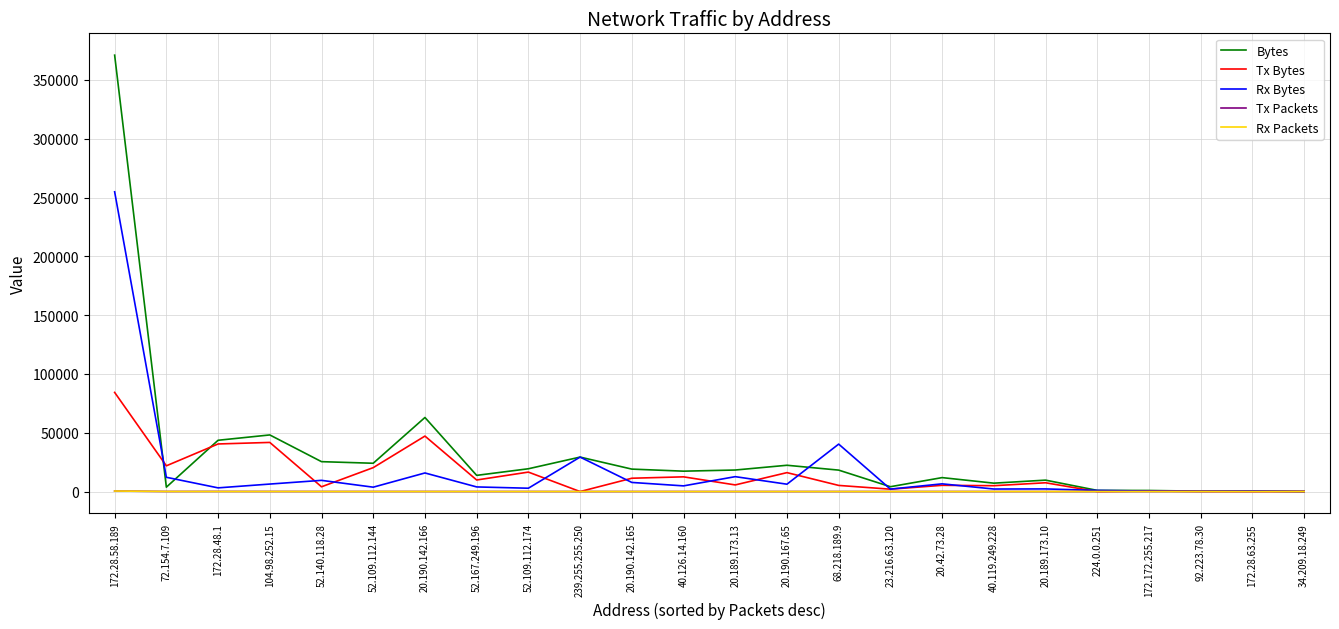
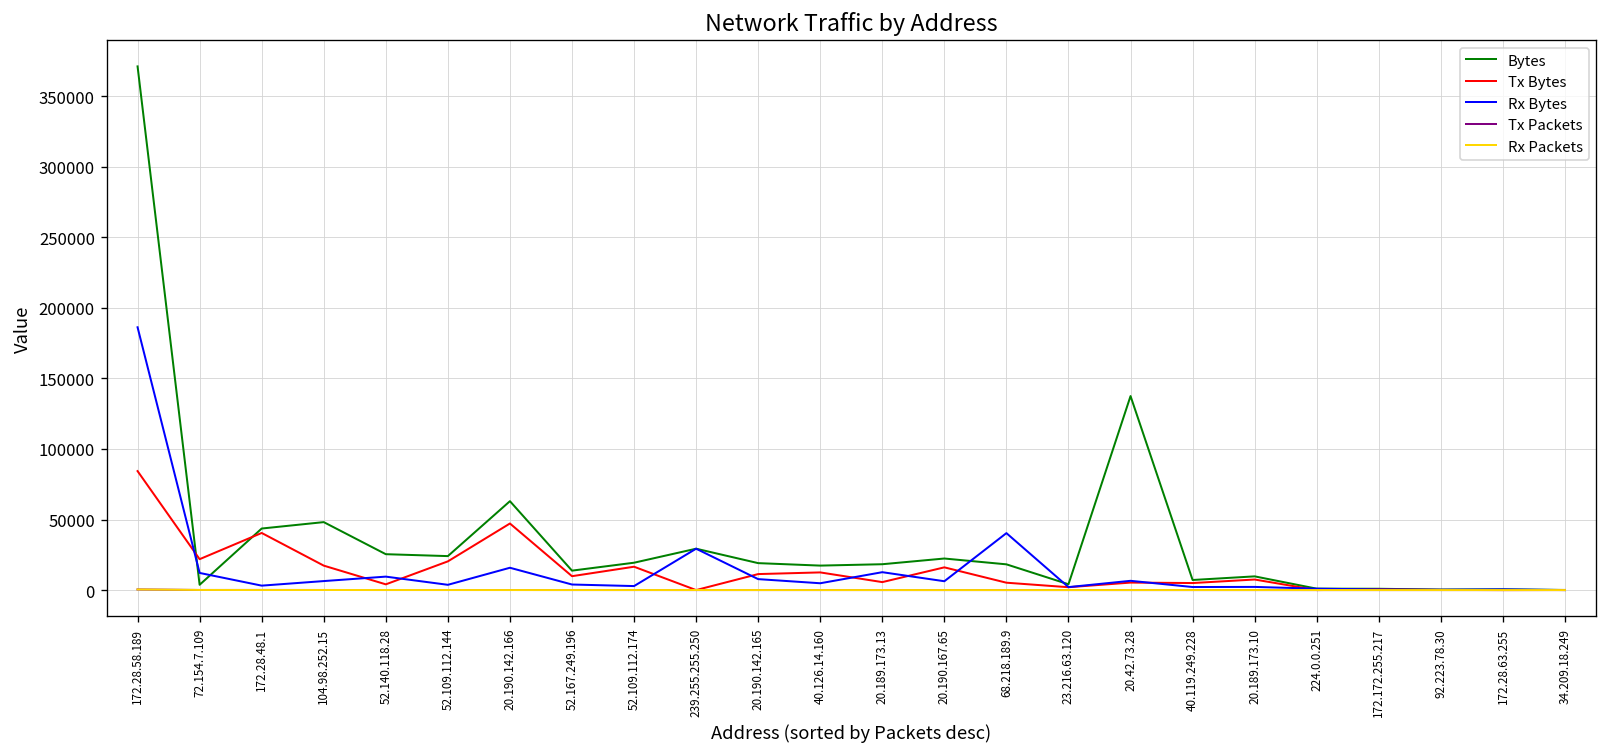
Rx Bytes, 172.28.58.189: 255000 -> 186000
Tx Bytes, 104.98.252.15: 42000 -> 17000
Bytes, 20.42.73.28: 12000 -> 137000
